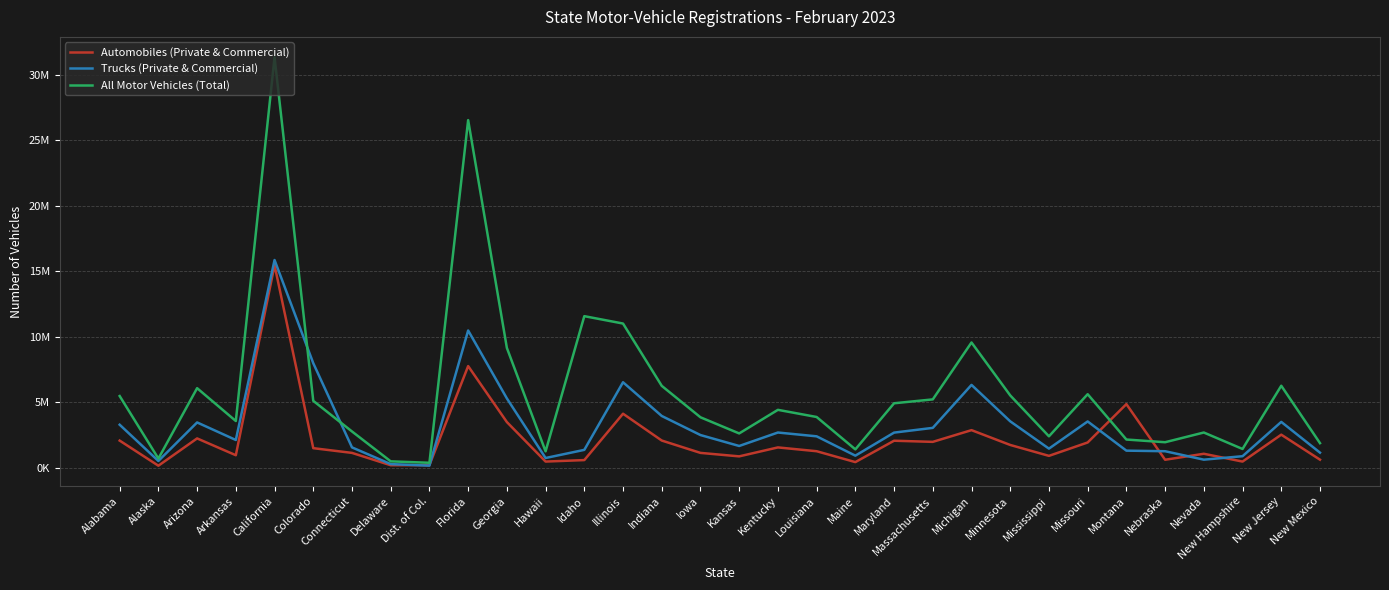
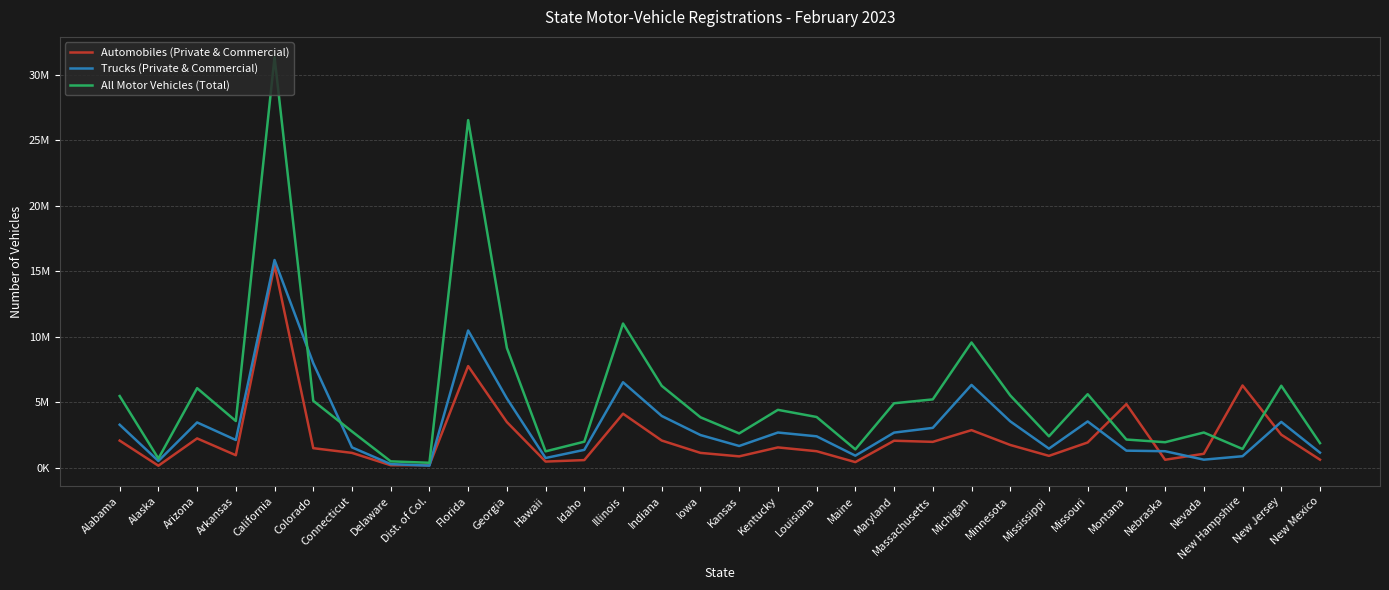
All Motor Vehicles (Total), Idaho: 11600000 -> 2000000
Automobiles (Private & Commercial), New Hampshire: 500000 -> 6300000
